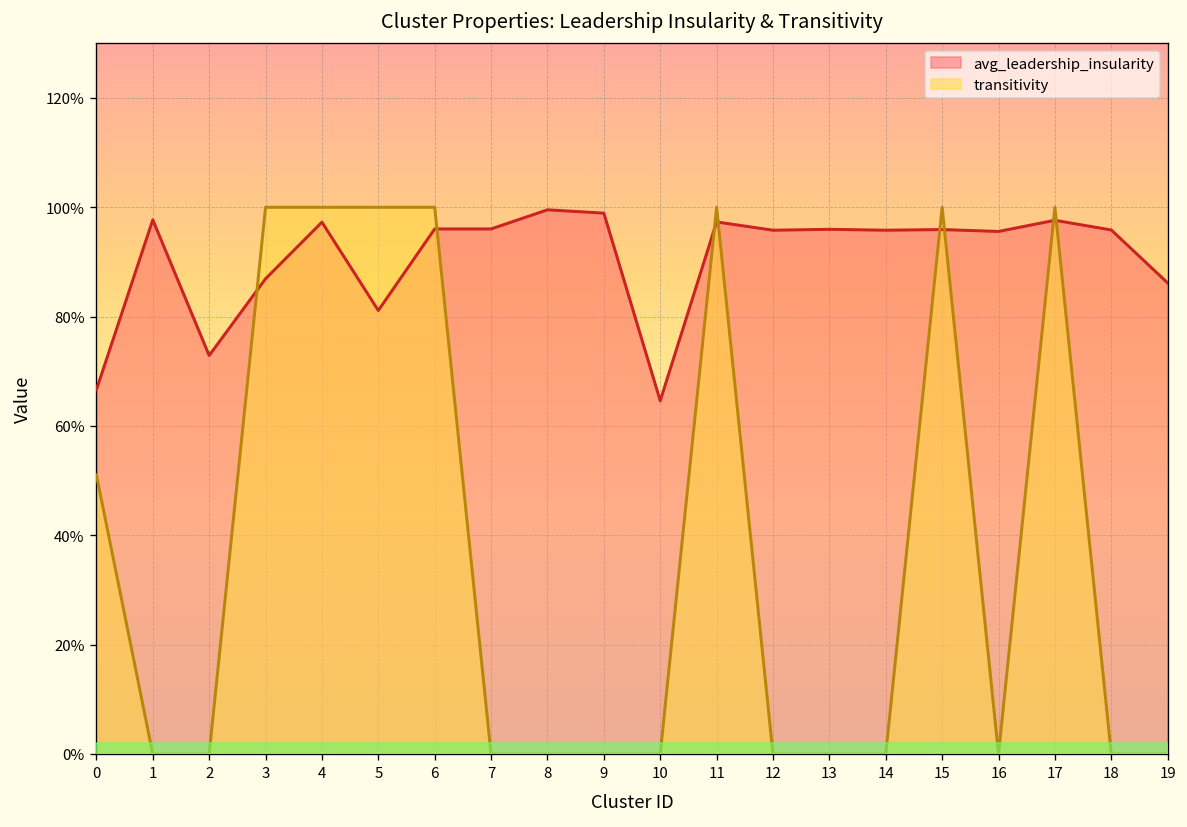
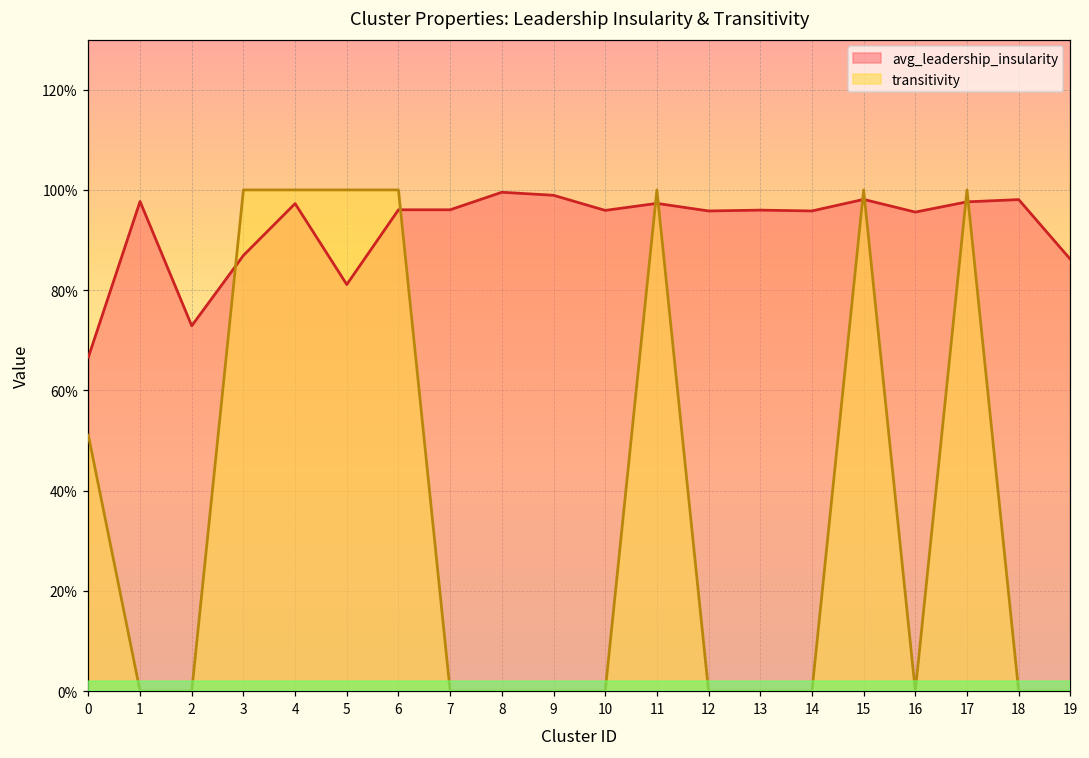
avg_leadership_insularity, 10: 65% -> 96%
avg_leadership_insularity, 15: 96% -> 98%
avg_leadership_insularity, 18: 96% -> 98%
